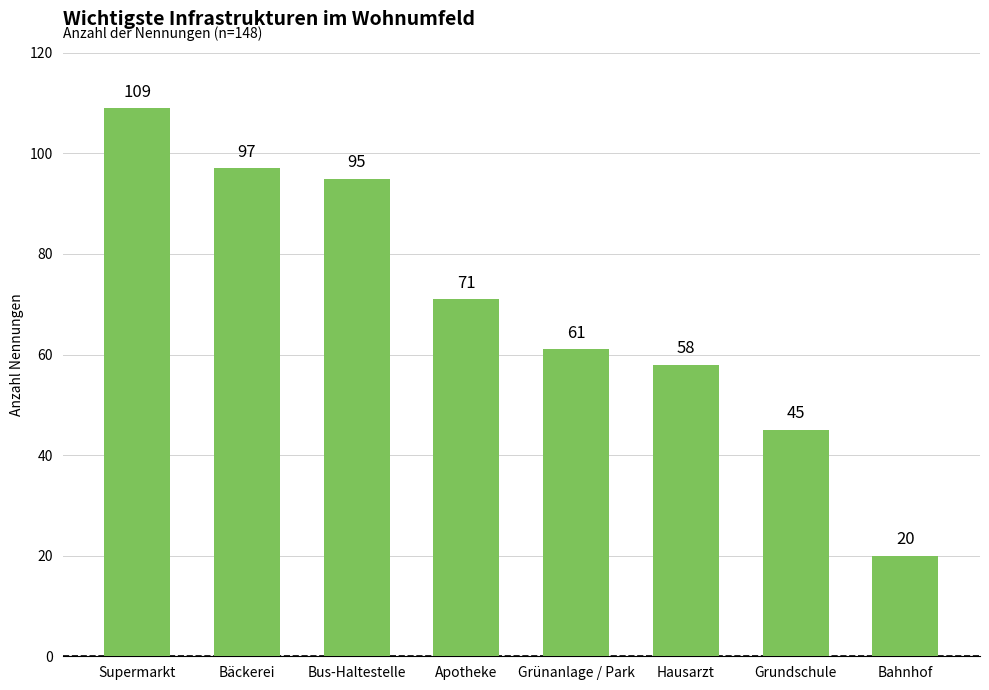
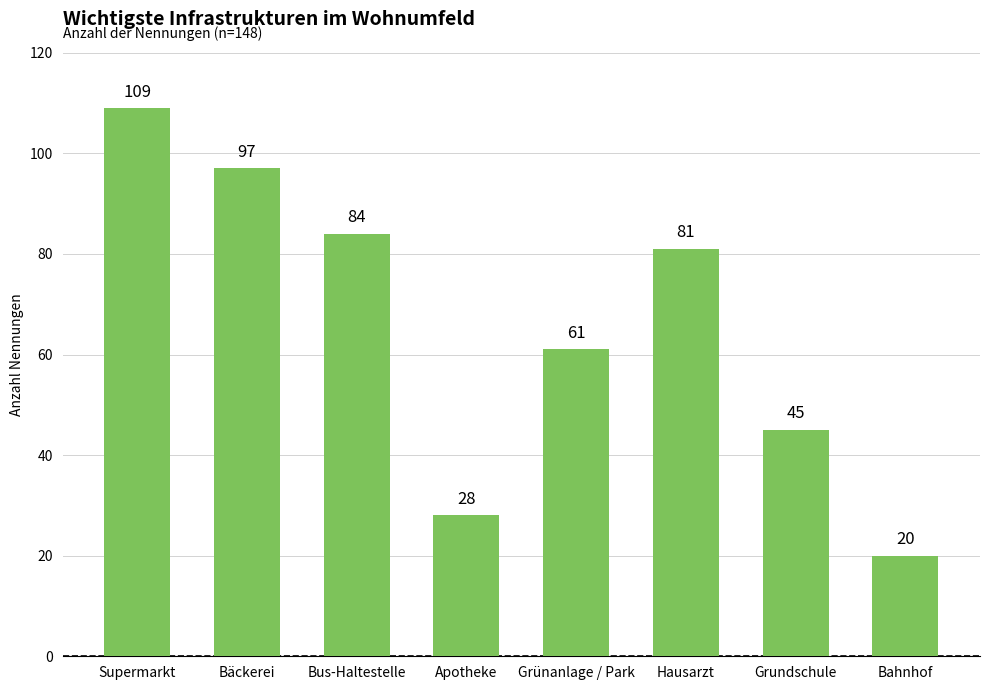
Bus-Haltestelle: 95 -> 84
Apotheke: 71 -> 28
Hausarzt: 58 -> 81
